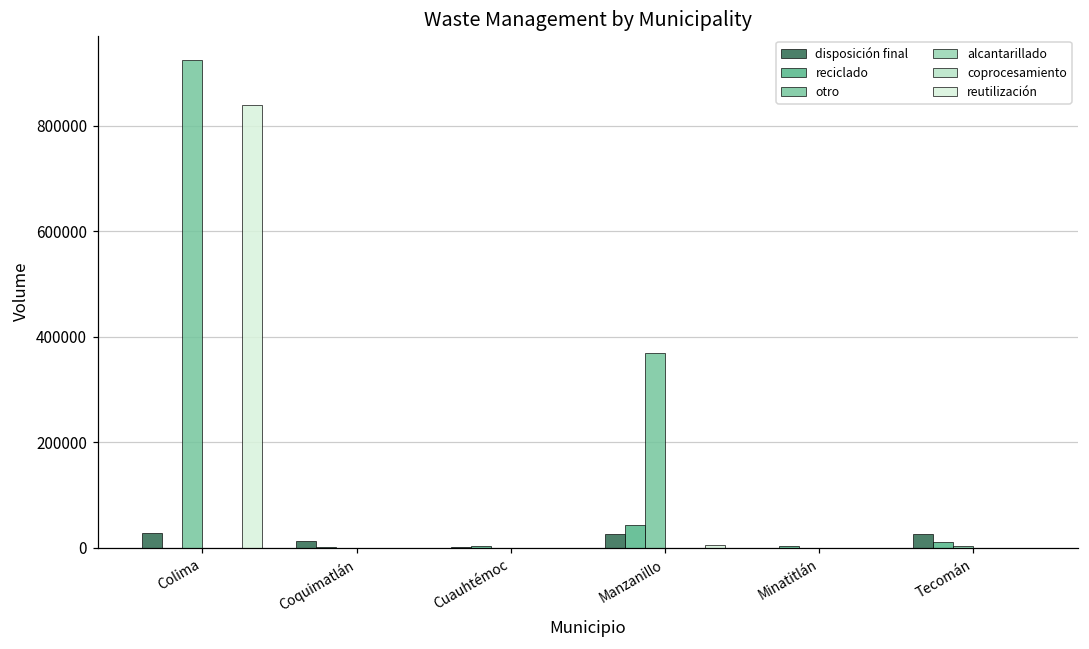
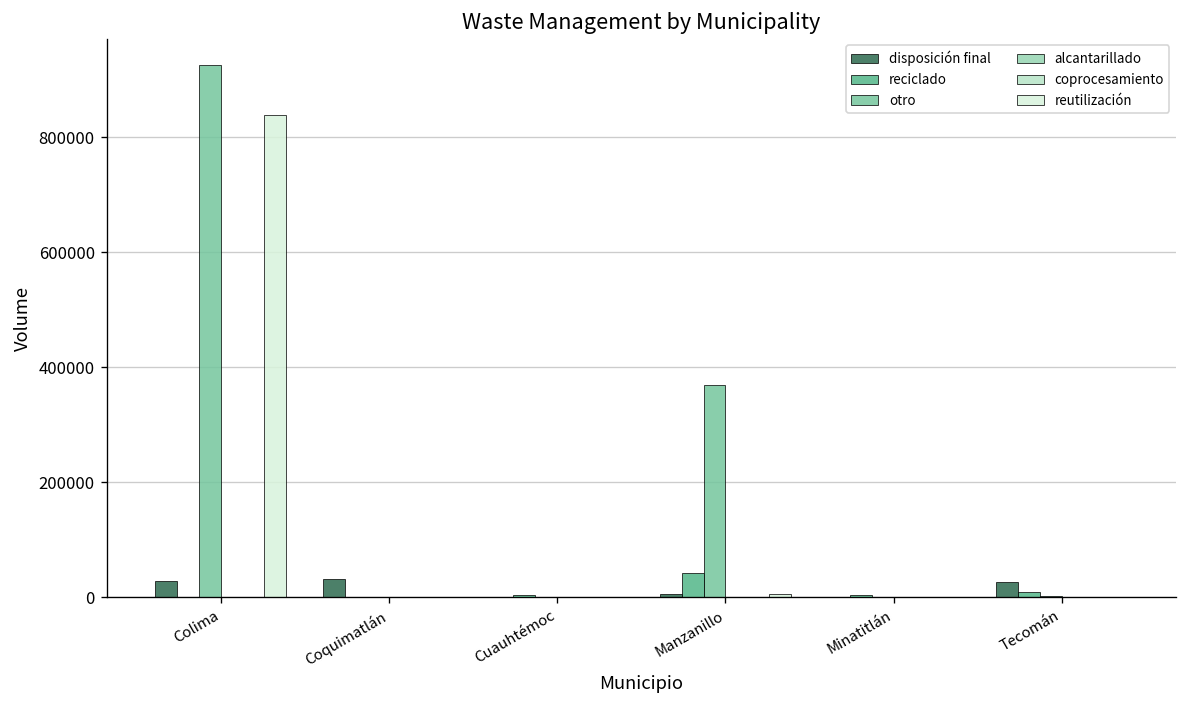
disposición final, Coquimatlán: 10000 -> 30000
disposición final, Manzanillo: 30000 -> 10000
